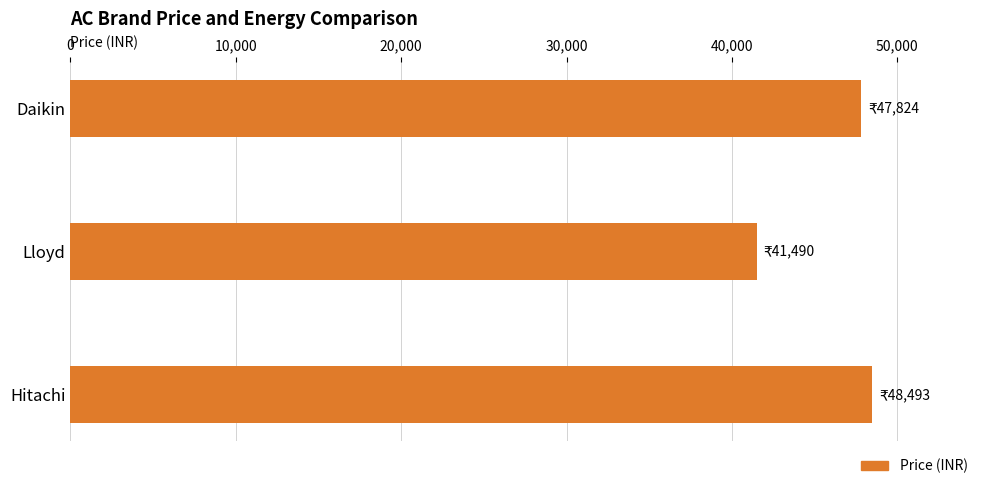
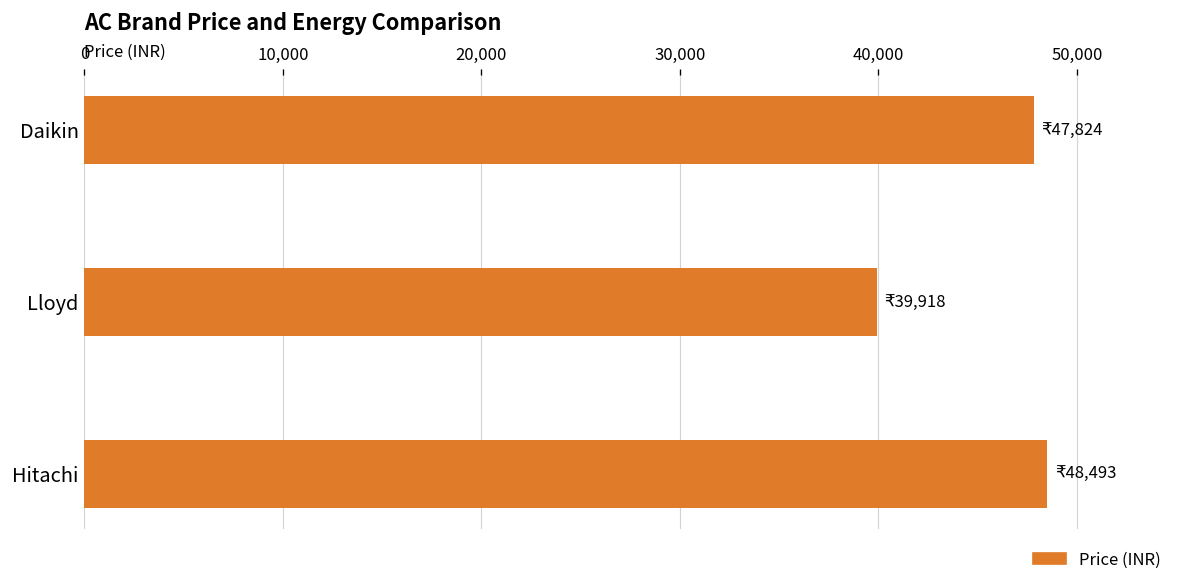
Lloyd: 41,490 -> 39,918
